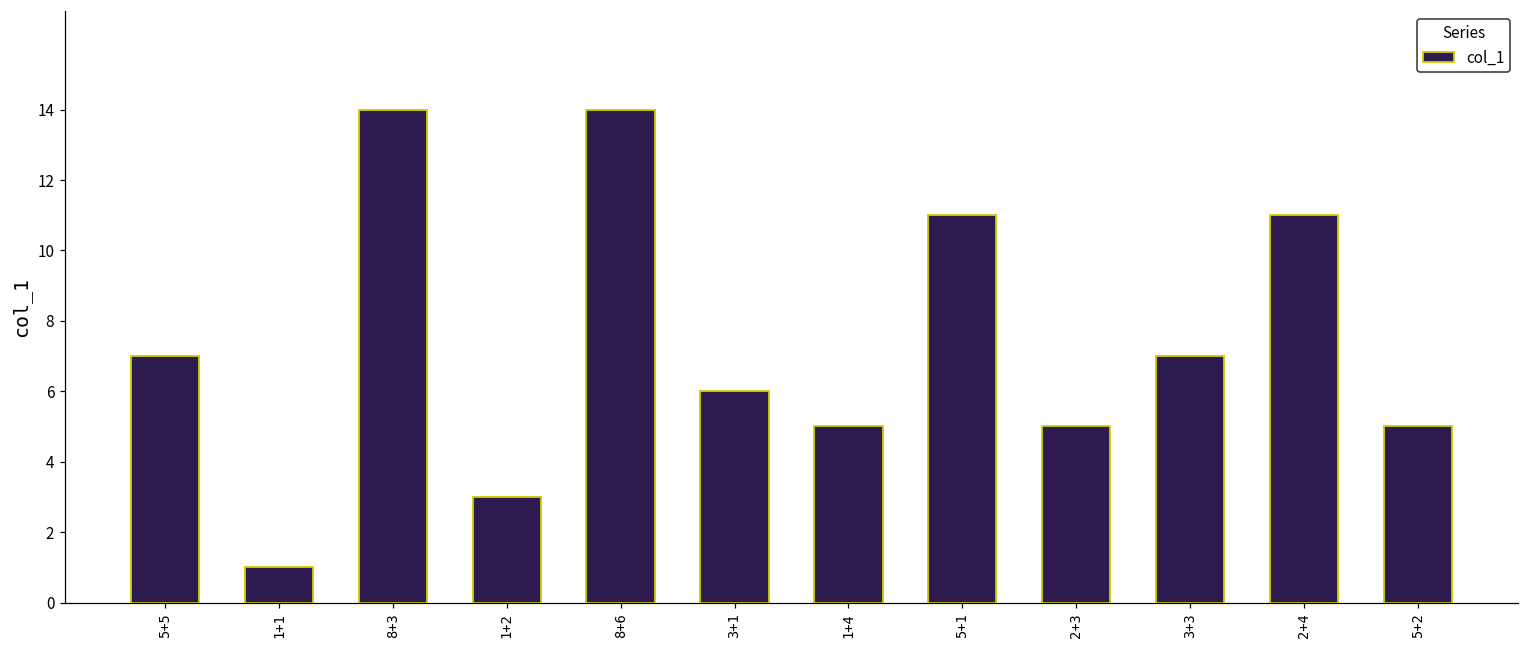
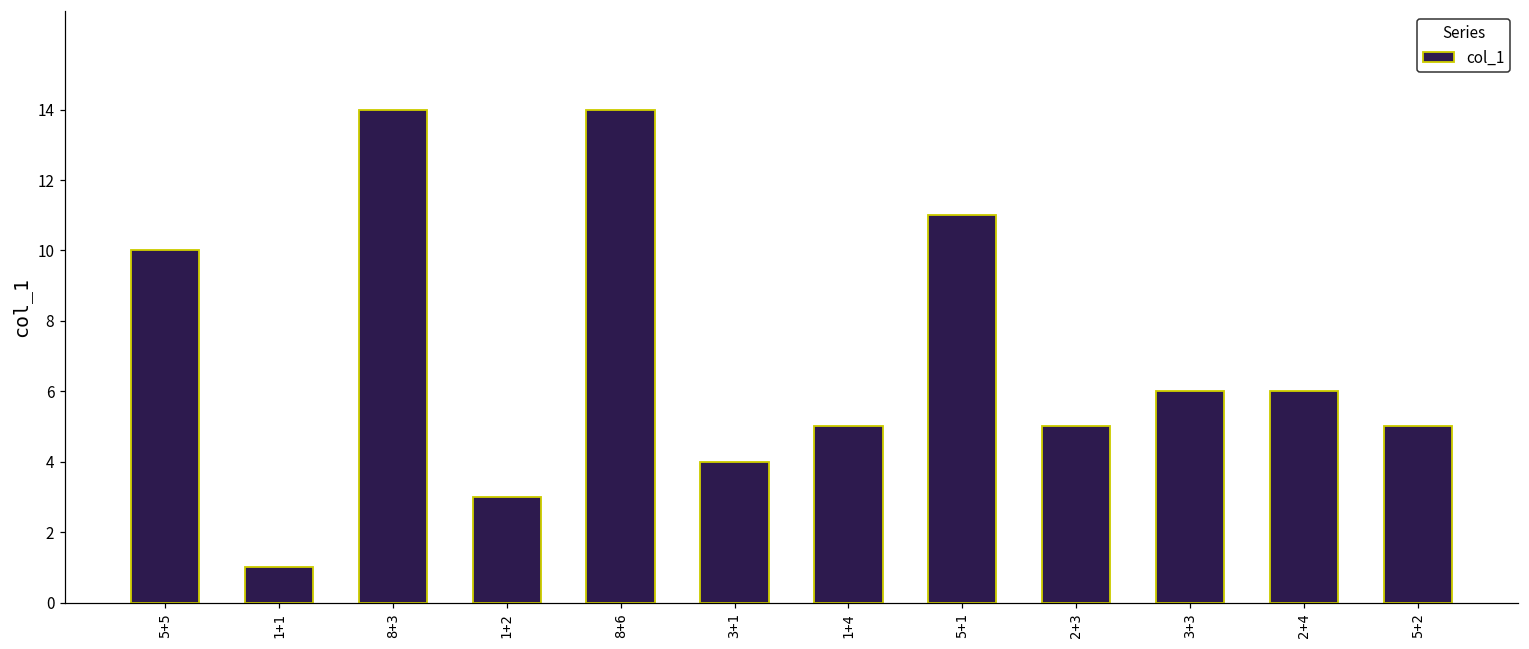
5+5: 7 -> 10
3+1: 6 -> 4
3+3: 7 -> 6
2+4: 11 -> 6
